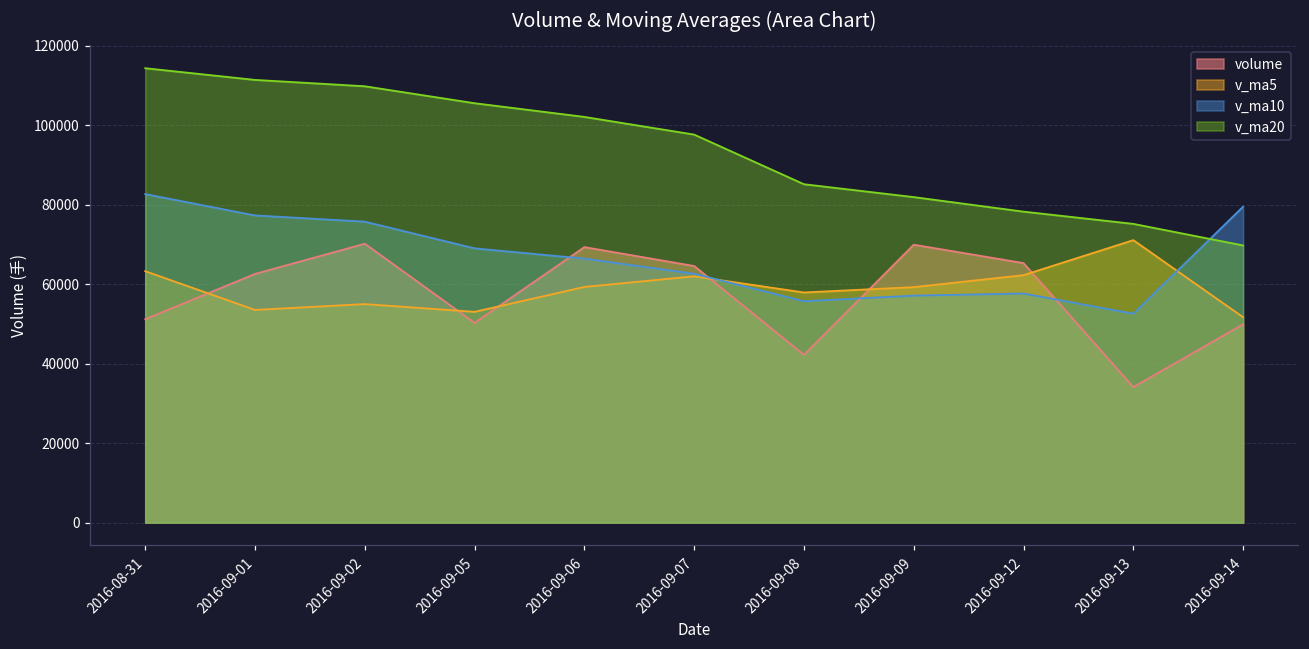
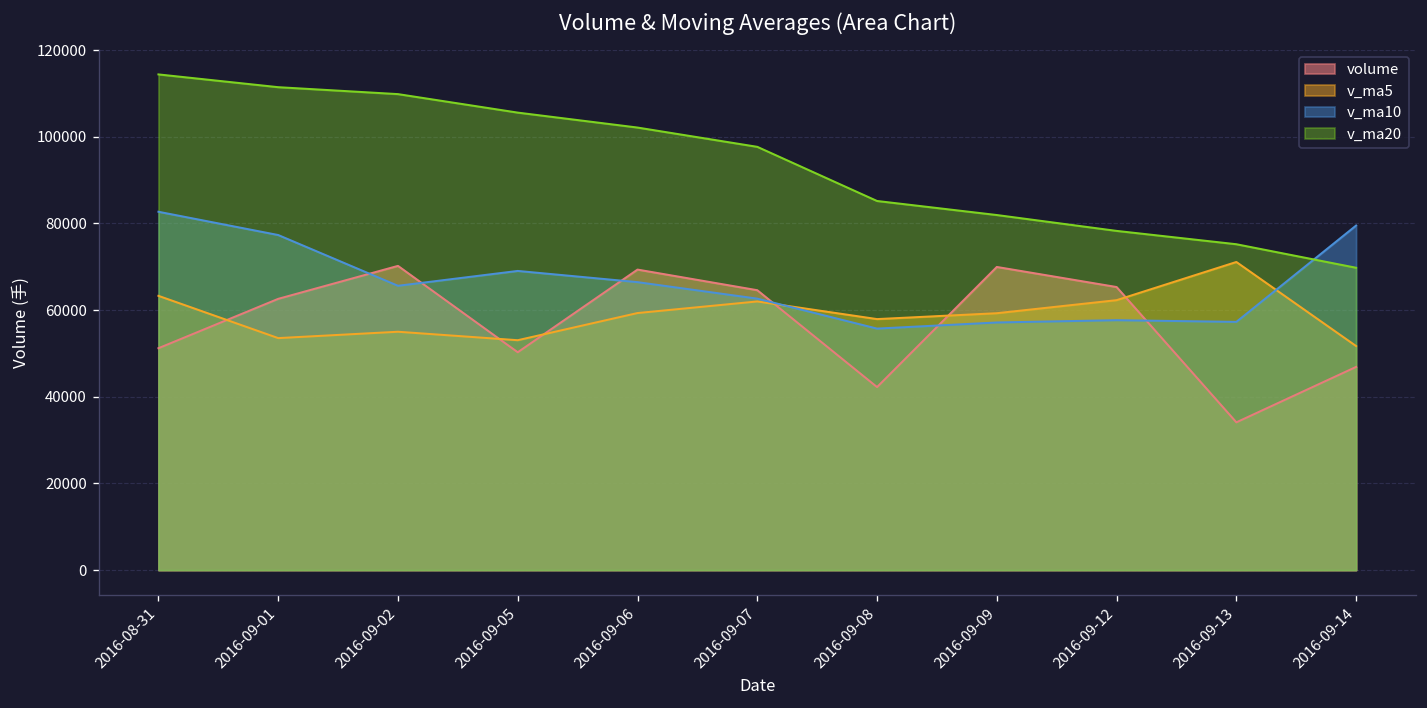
v_ma10, 2016-09-02: 76000 -> 66000
v_ma10, 2016-09-13: 53000 -> 57000
volume, 2016-09-14: 50000 -> 47000
